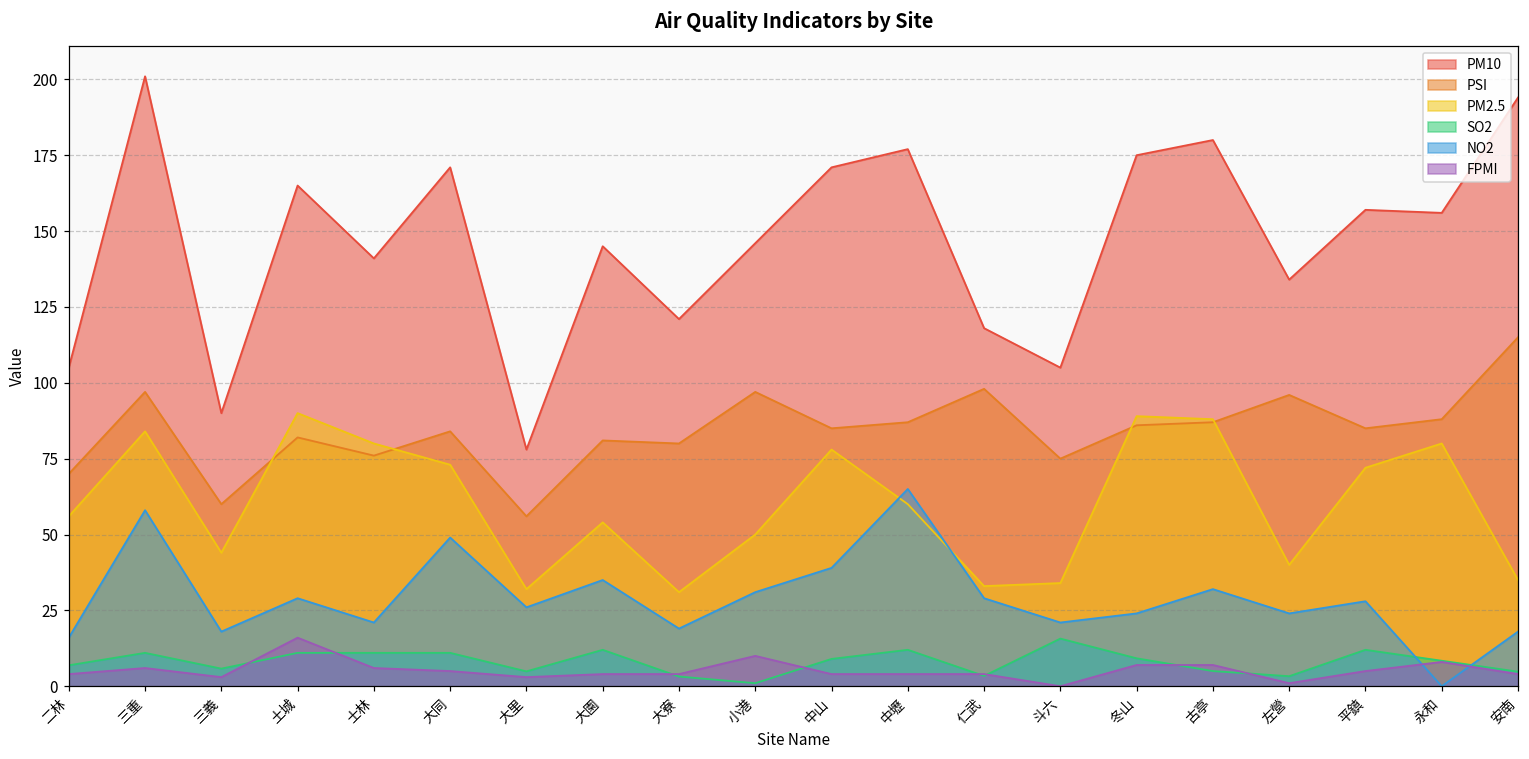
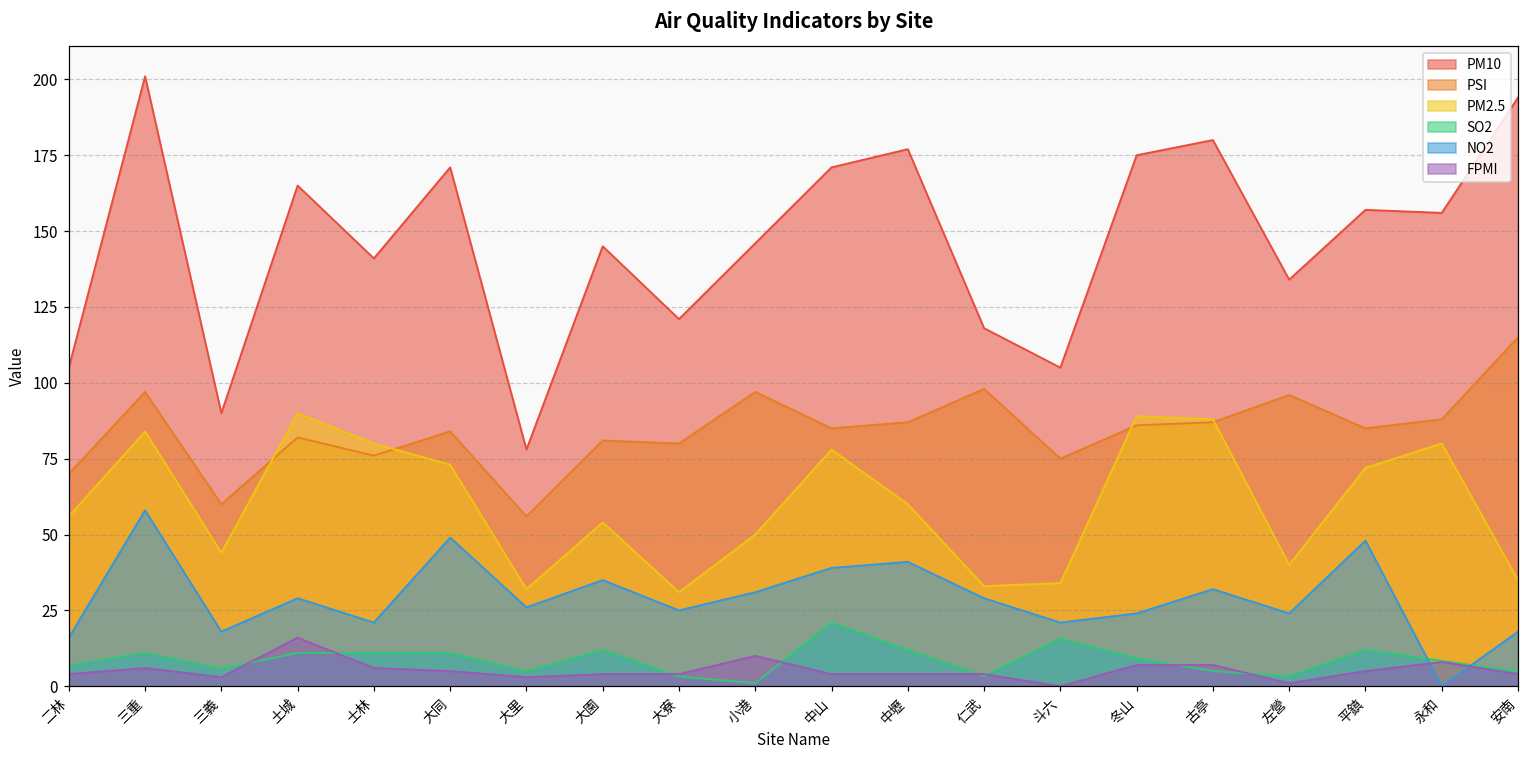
NO2, 大寮: 19 -> 25
SO2, 中山: 9 -> 21
NO2, 中壢: 65 -> 41
NO2, 平鎮: 28 -> 48
